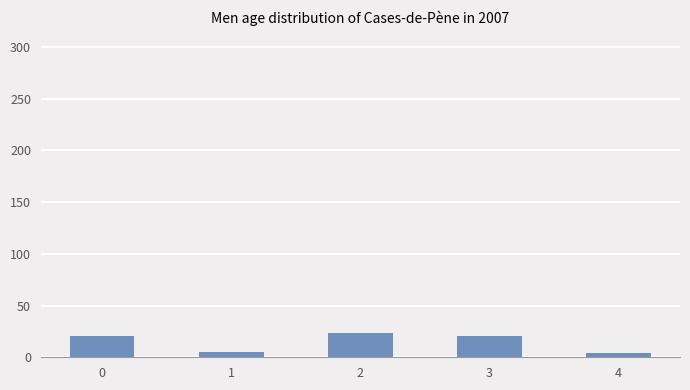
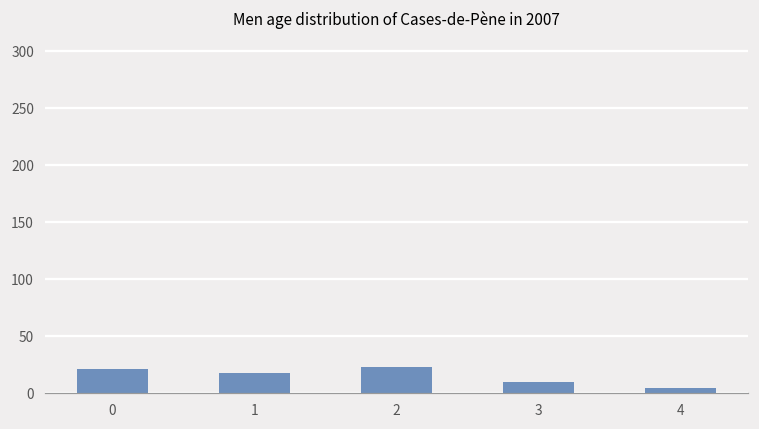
1: 5 -> 18
3: 21 -> 10
